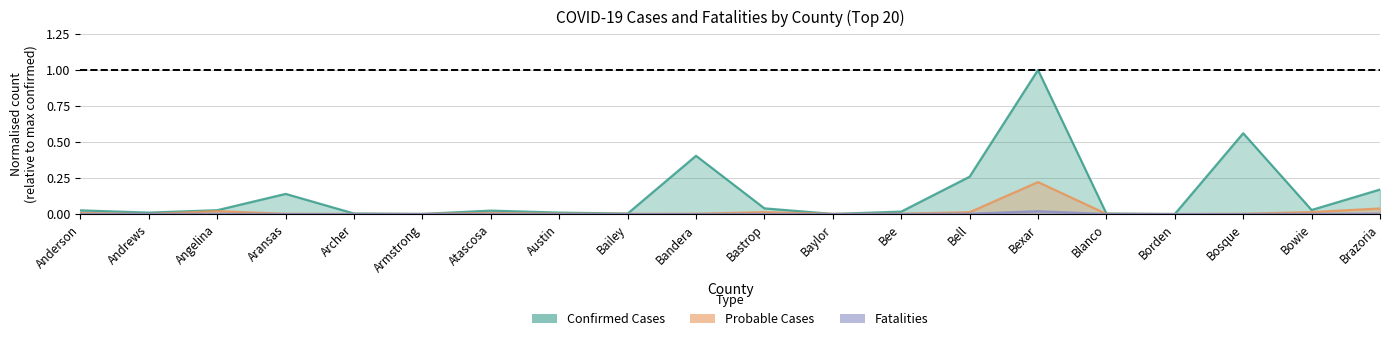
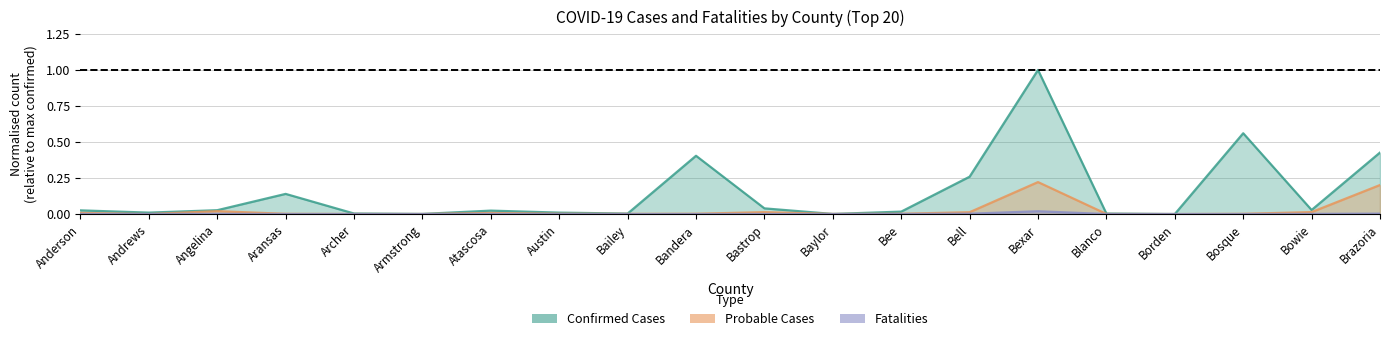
Confirmed Cases, Brazoria: 0.17 -> 0.43
Probable Cases, Brazoria: 0.04 -> 0.20
